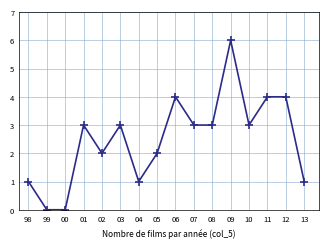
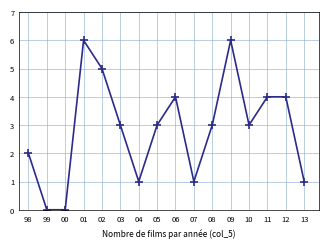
98: 1 -> 2
01: 3 -> 6
02: 2 -> 5
05: 2 -> 3
07: 3 -> 1
